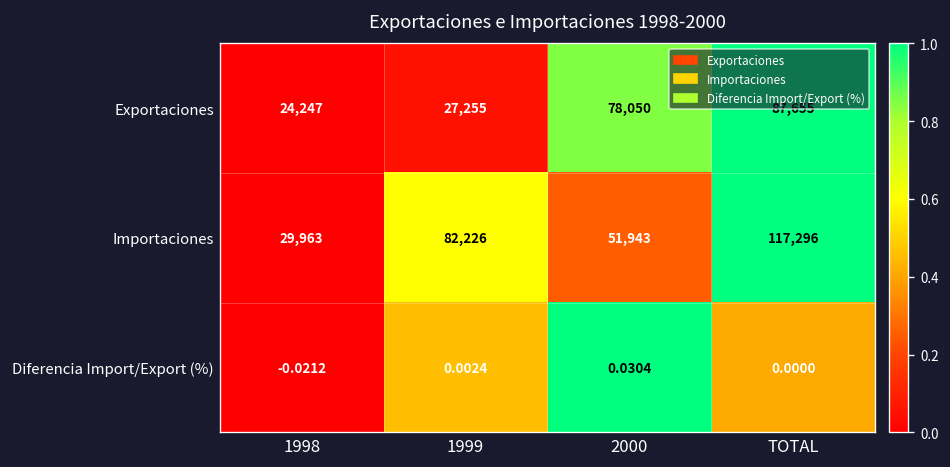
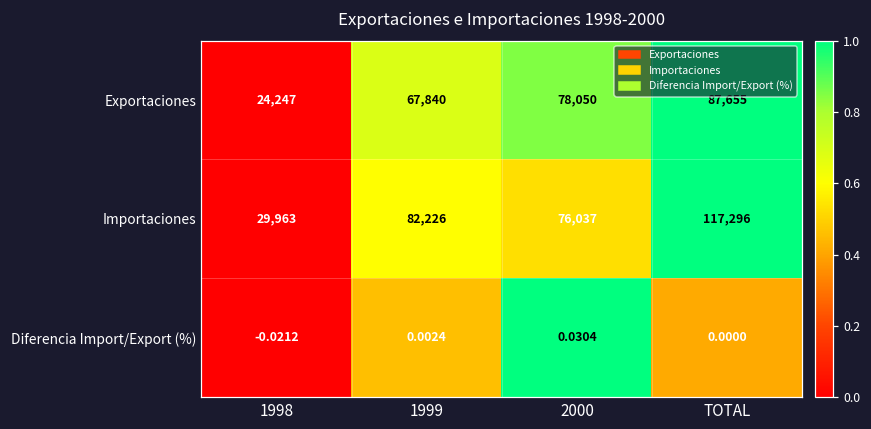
Exportaciones, 1999: 27,255 -> 67,840
Importaciones, 2000: 51,943 -> 76,037
